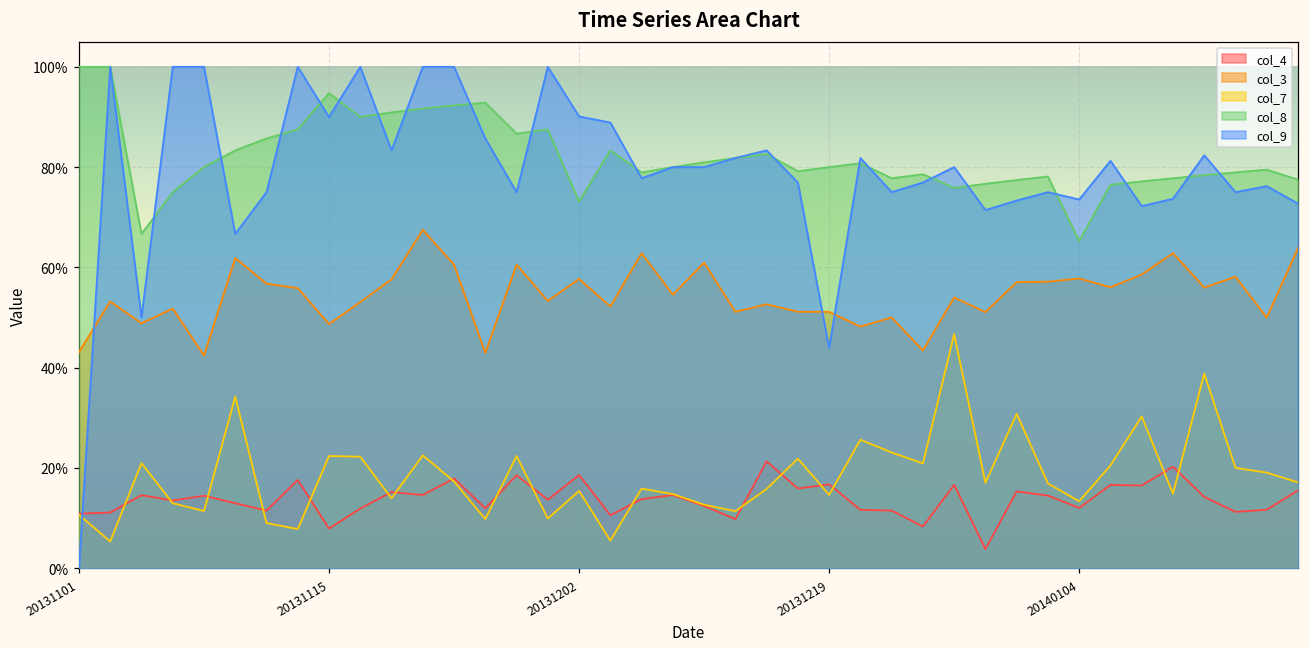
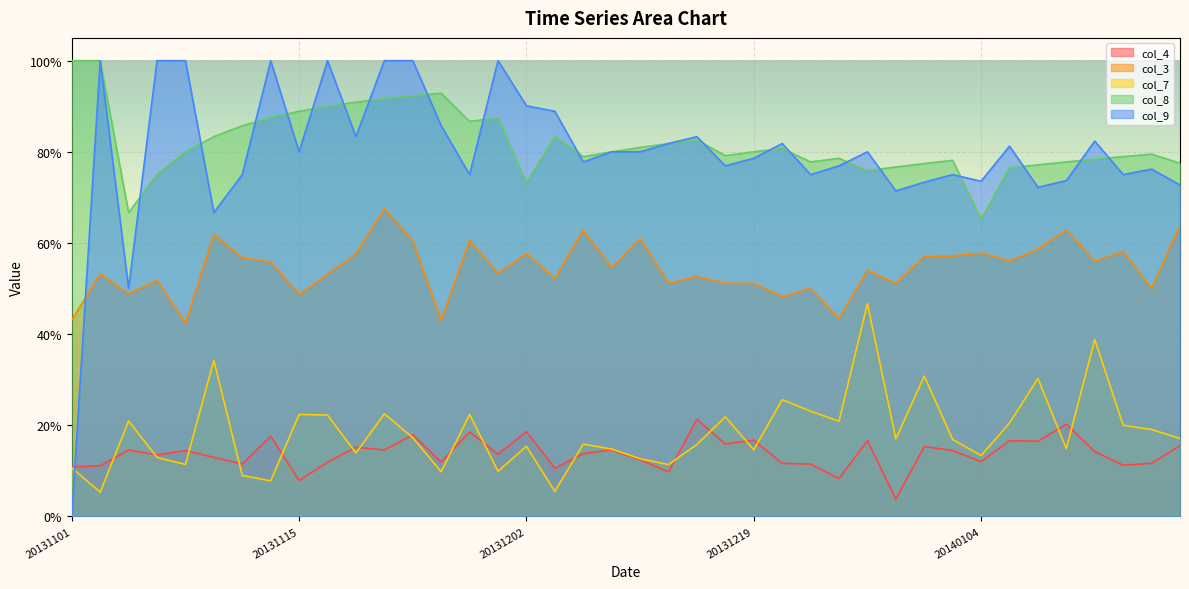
col_8, 20131115: 95% -> 89%
col_9, 20131115: 90% -> 80%
col_9, 20131219: 44% -> 79%
